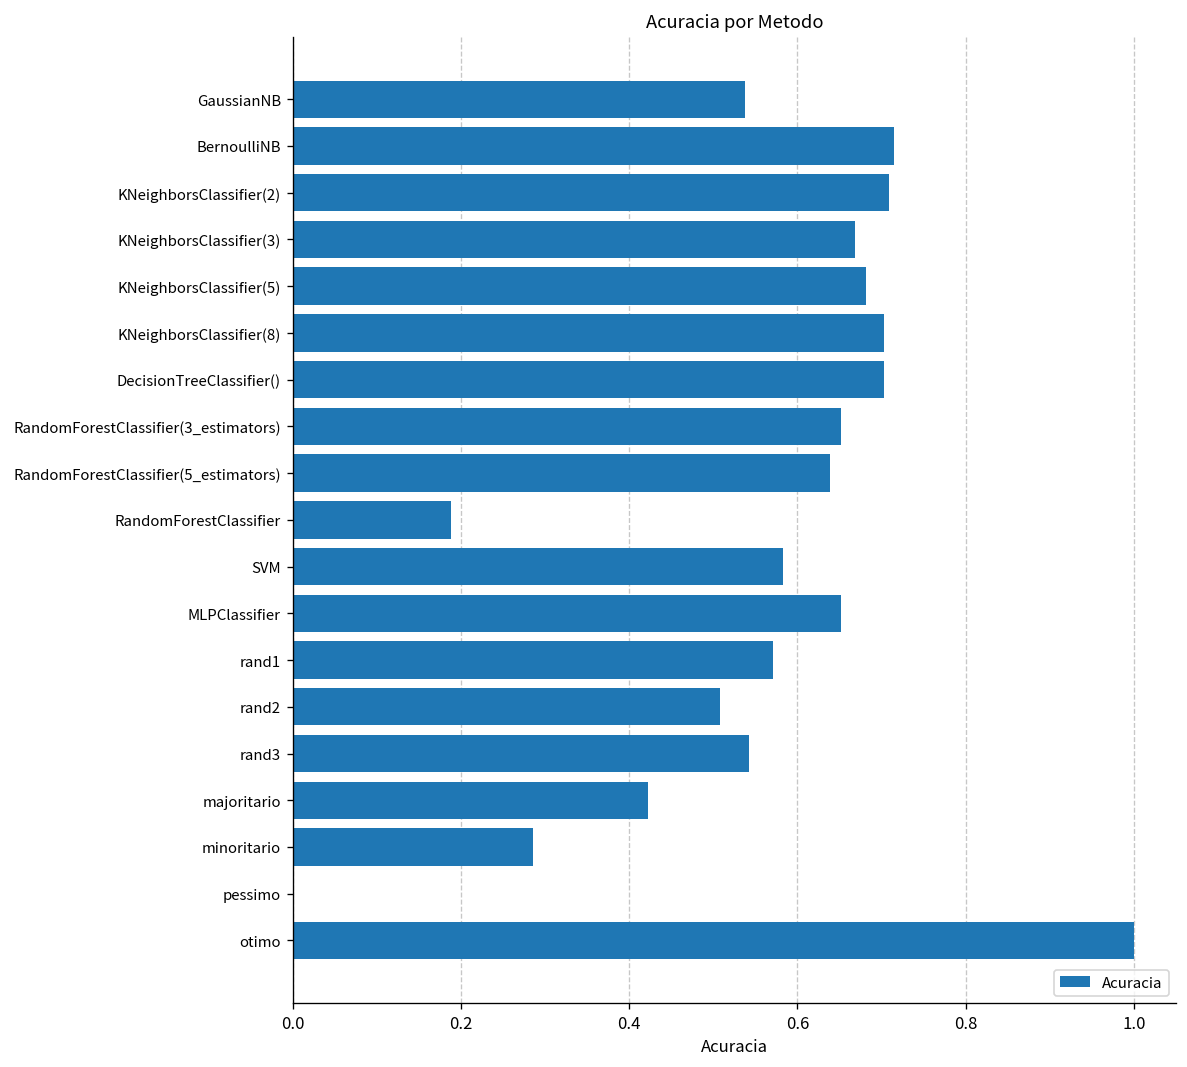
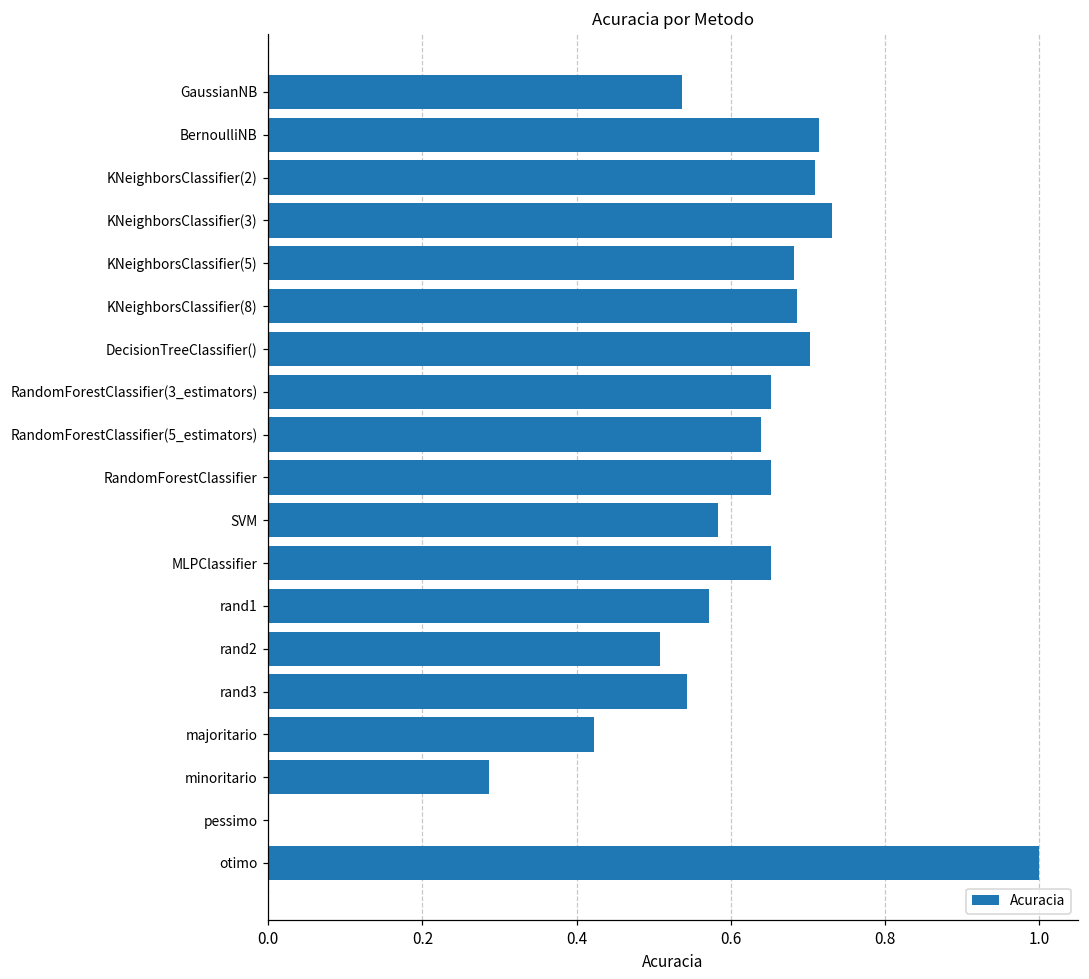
KNeighborsClassifier(3): 0.67 -> 0.73
KNeighborsClassifier(8): 0.70 -> 0.69
RandomForestClassifier: 0.19 -> 0.65
